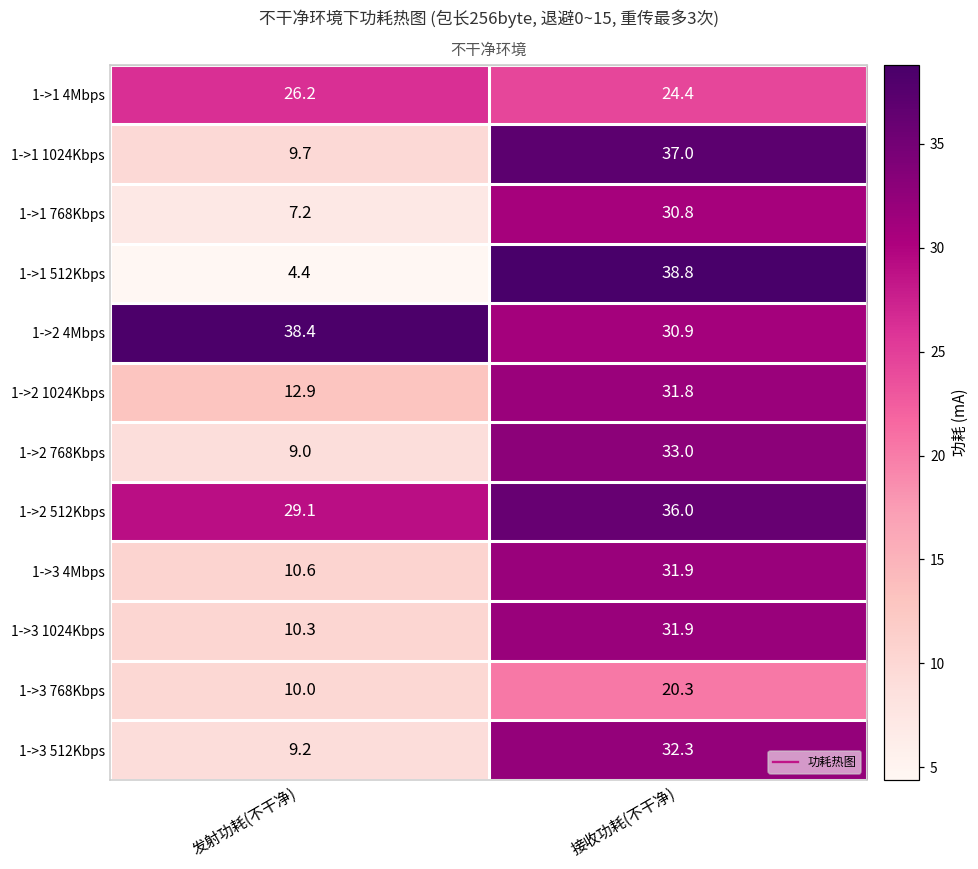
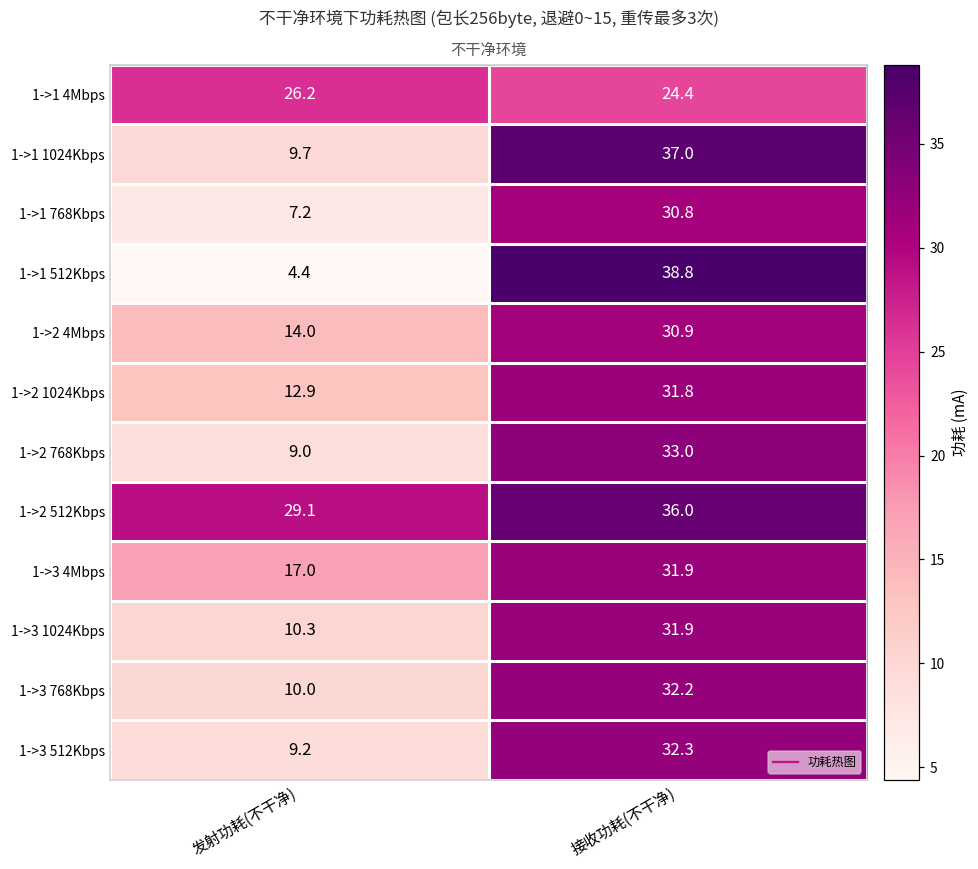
1->2 4Mbps, 发射功耗(不干净): 38.4 -> 14.0
1->3 4Mbps, 发射功耗(不干净): 10.6 -> 17.0
1->3 768Kbps, 接收功耗(不干净): 20.3 -> 32.2
